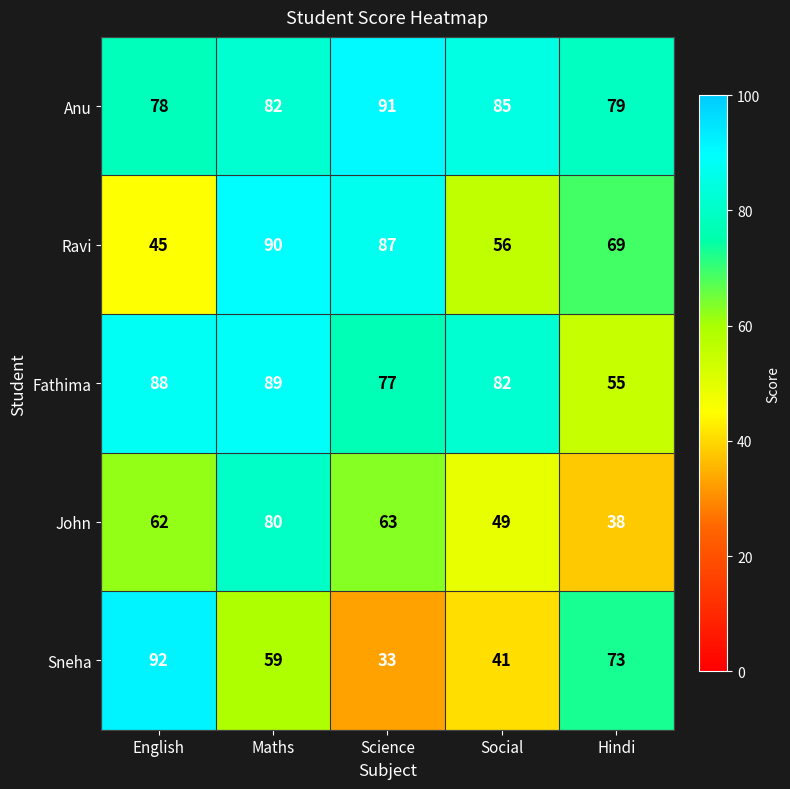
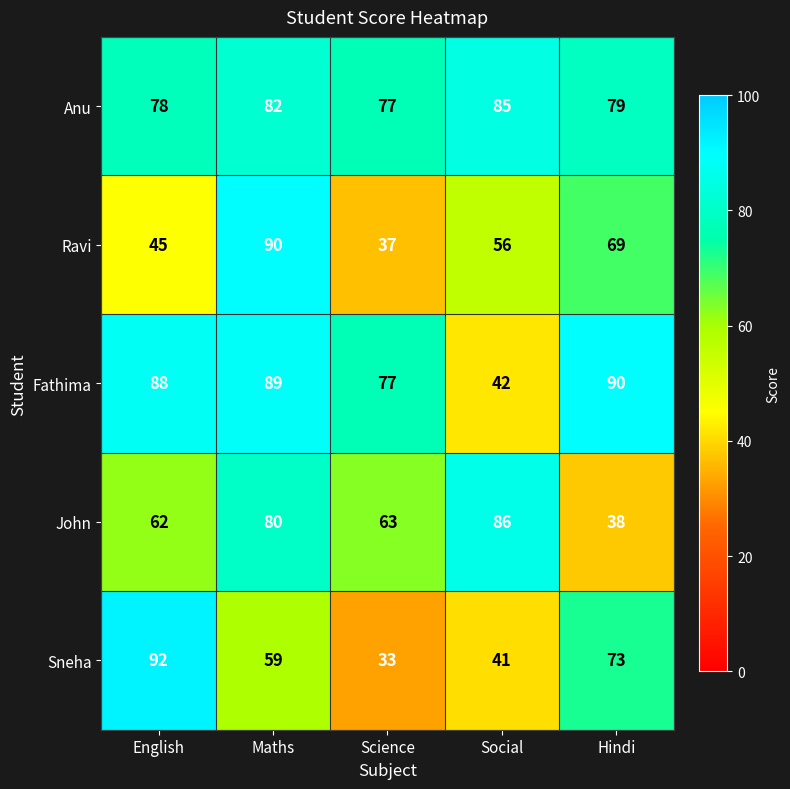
Anu, Science: 91 -> 77
Ravi, Science: 87 -> 37
Fathima, Social: 82 -> 42
Fathima, Hindi: 55 -> 90
John, Social: 49 -> 86
